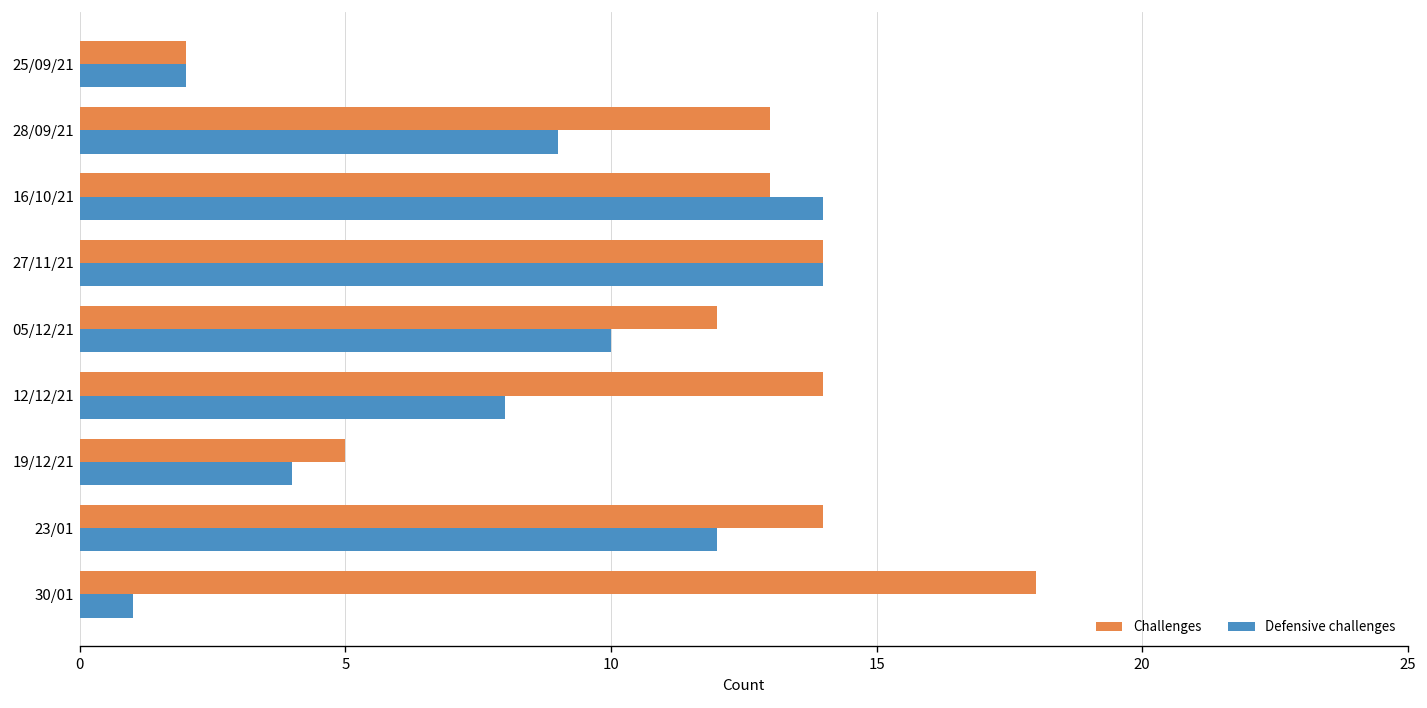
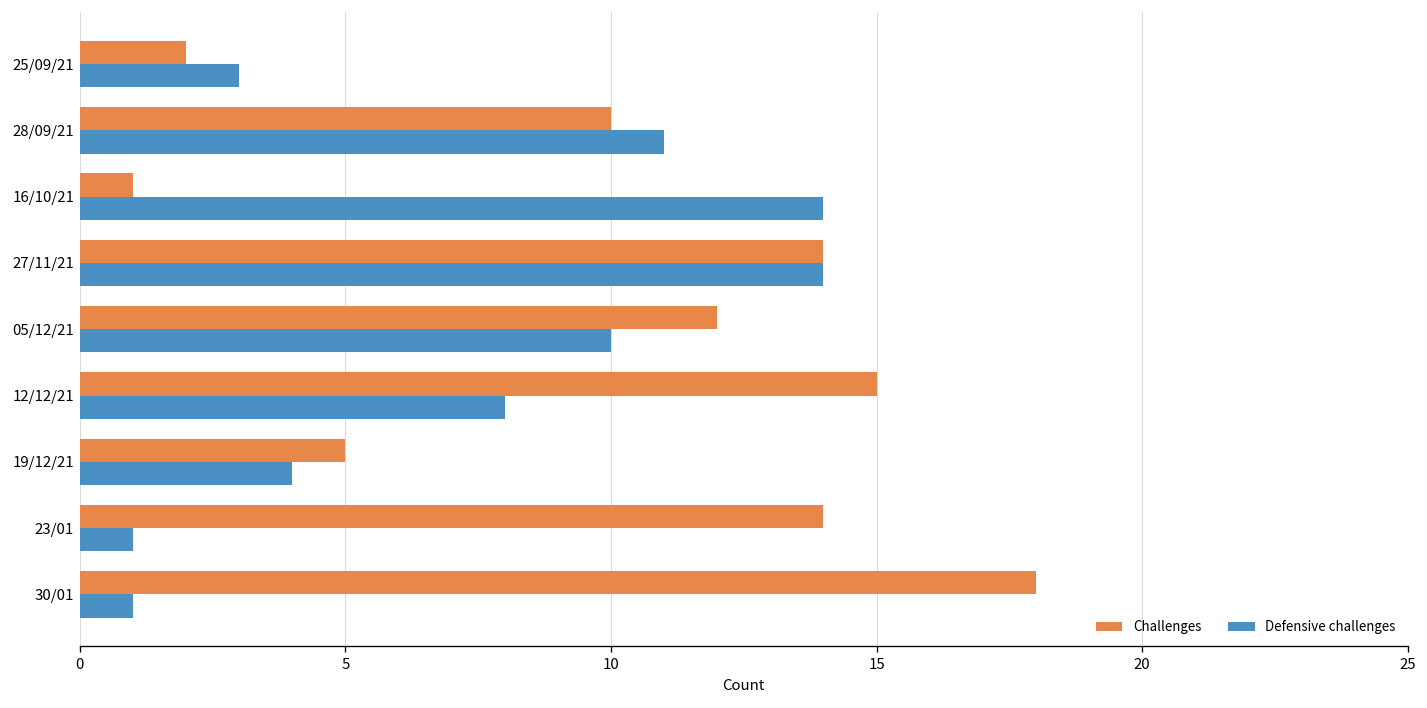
Defensive challenges, 25/09/21: 2 -> 3
Challenges, 28/09/21: 13 -> 10
Defensive challenges, 28/09/21: 9 -> 11
Challenges, 16/10/21: 13 -> 1
Challenges, 12/12/21: 14 -> 15
Defensive challenges, 23/01: 12 -> 1
